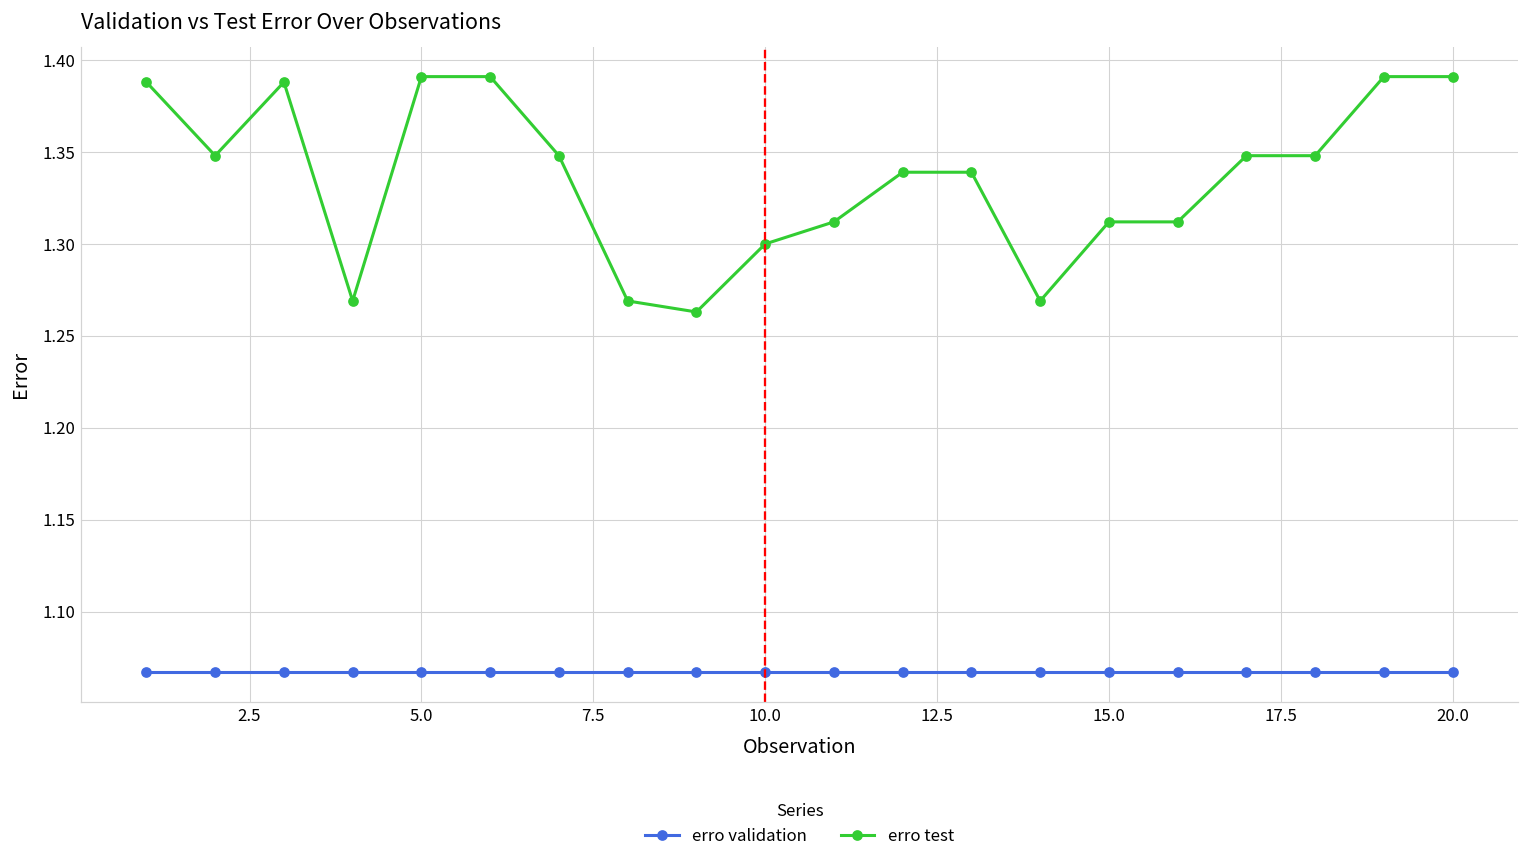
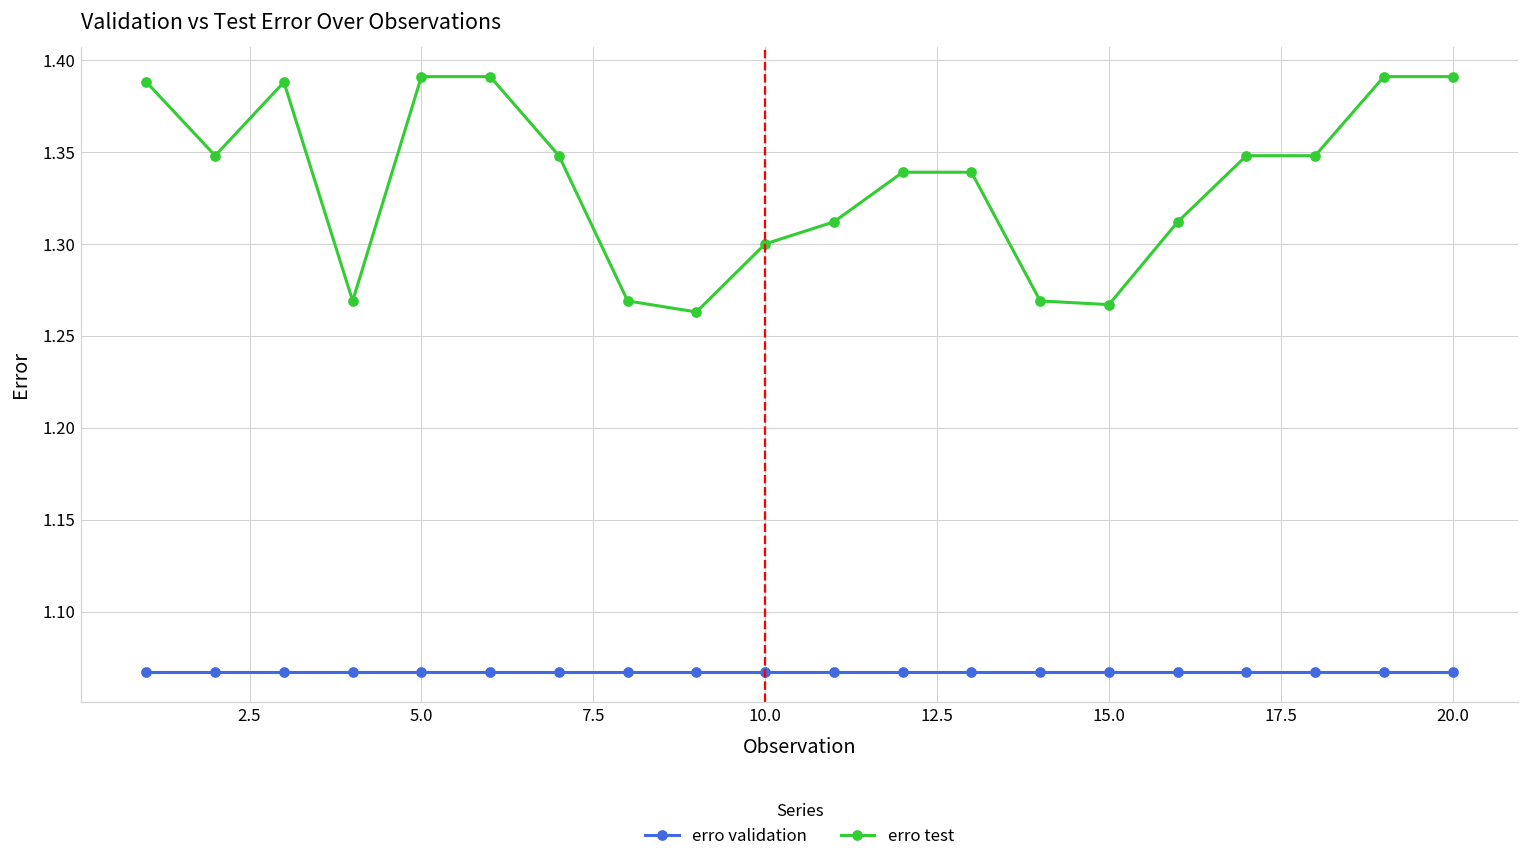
erro test, 15.0: 1.312 -> 1.267
